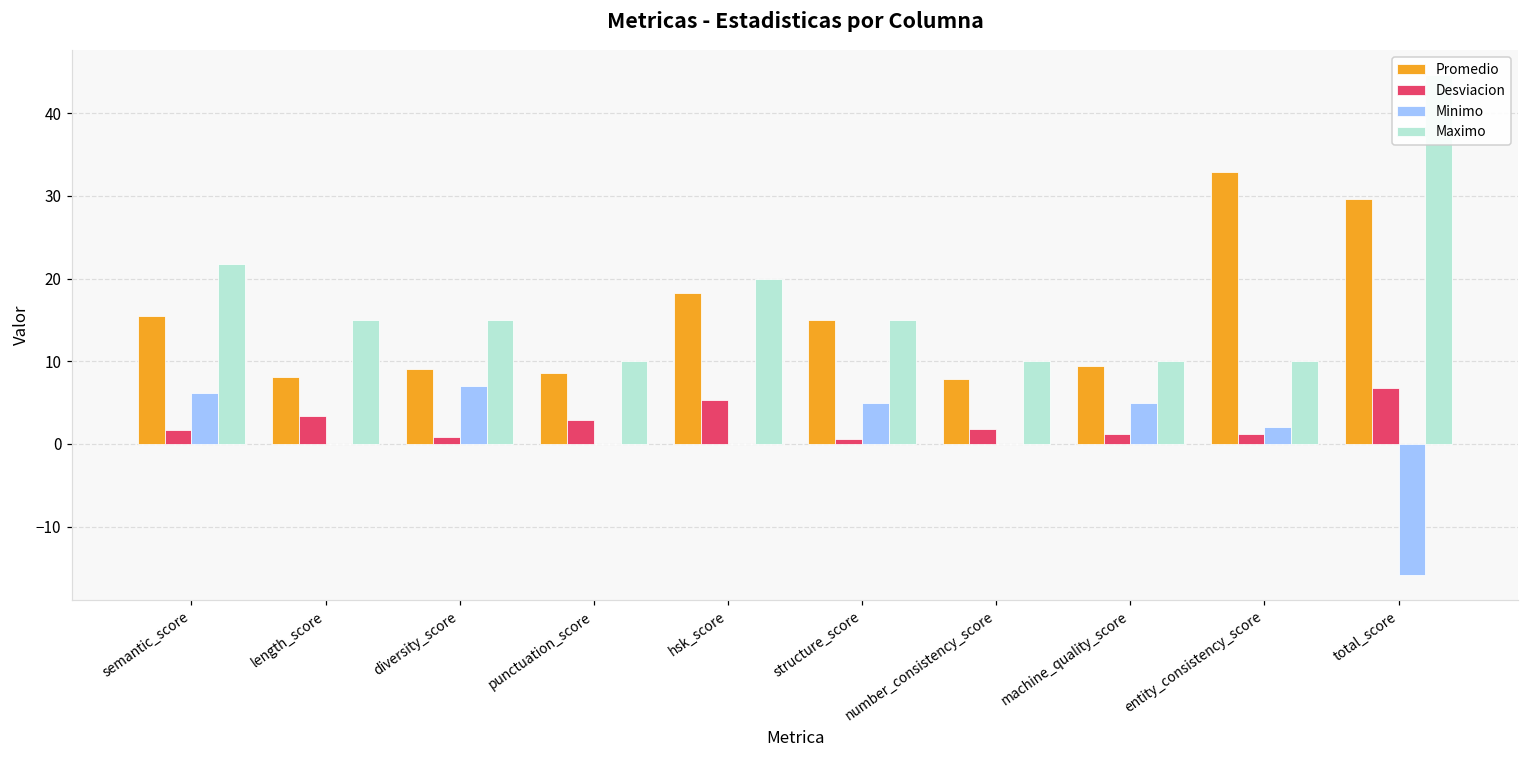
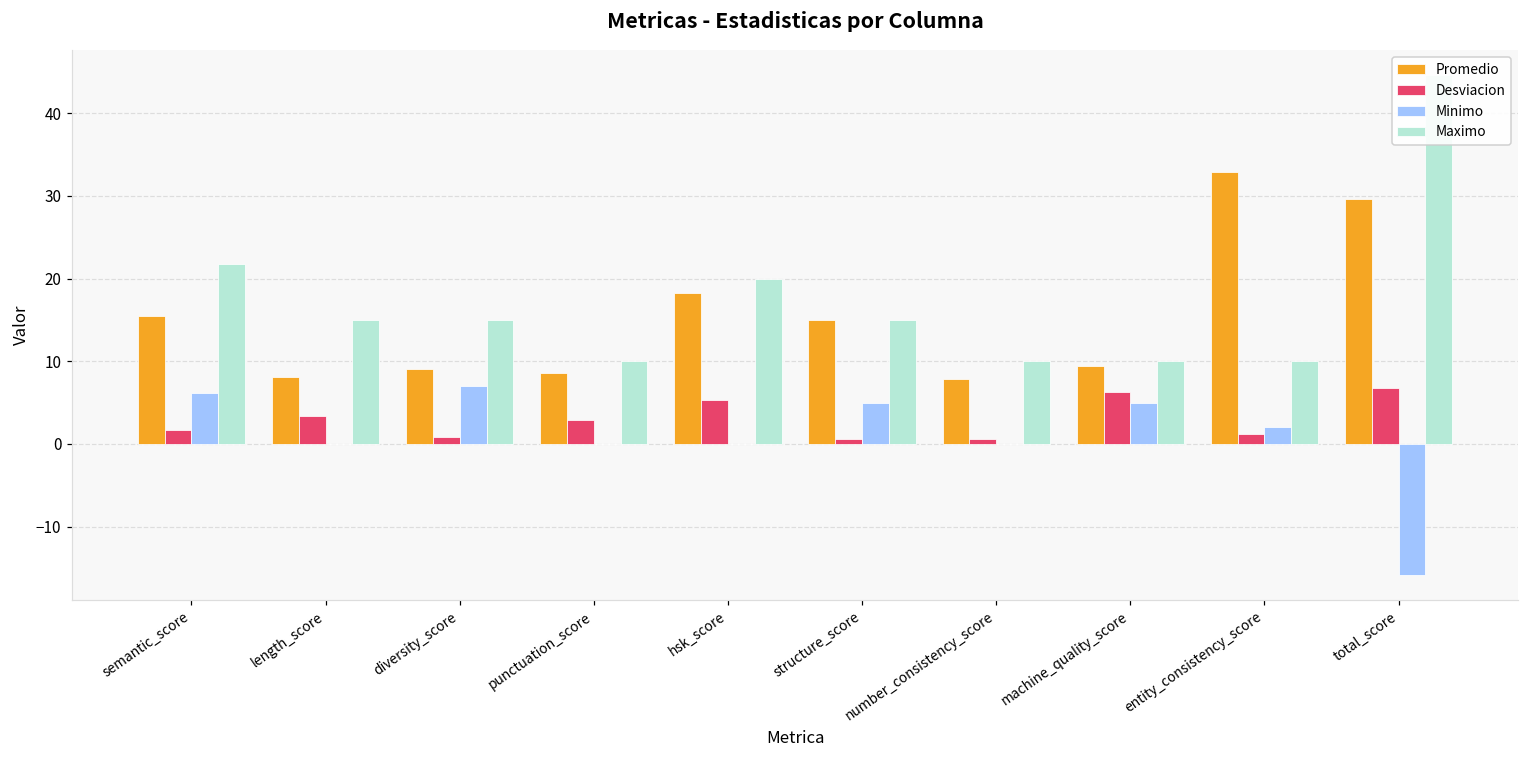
Desviacion, number_consistency_score: 2 -> 1
Desviacion, machine_quality_score: 1 -> 6
